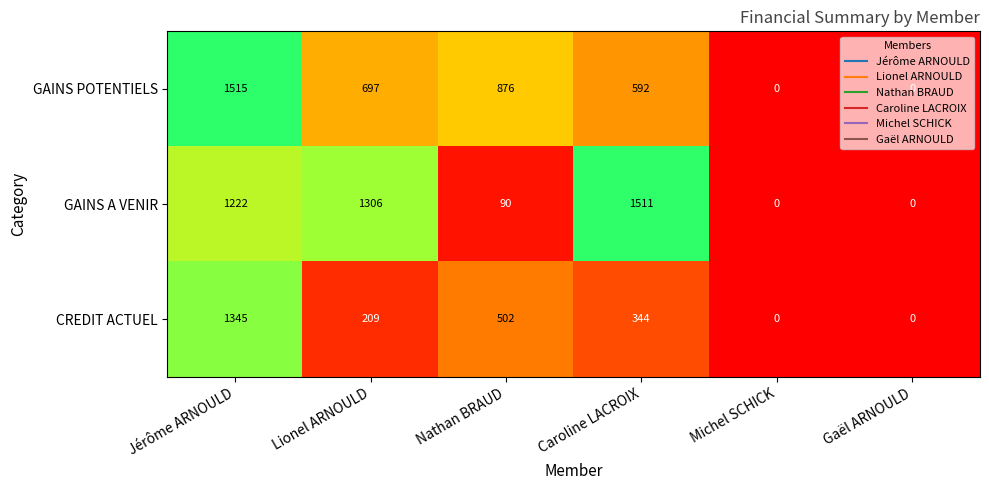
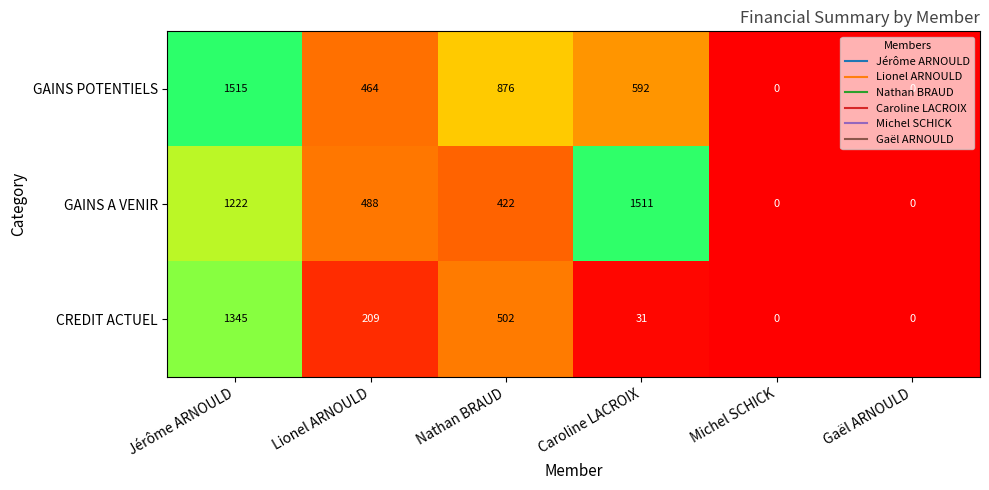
GAINS POTENTIELS, Lionel ARNOULD: 697 -> 464
GAINS A VENIR, Lionel ARNOULD: 1306 -> 488
GAINS A VENIR, Nathan BRAUD: 90 -> 422
CREDIT ACTUEL, Caroline LACROIX: 344 -> 31
